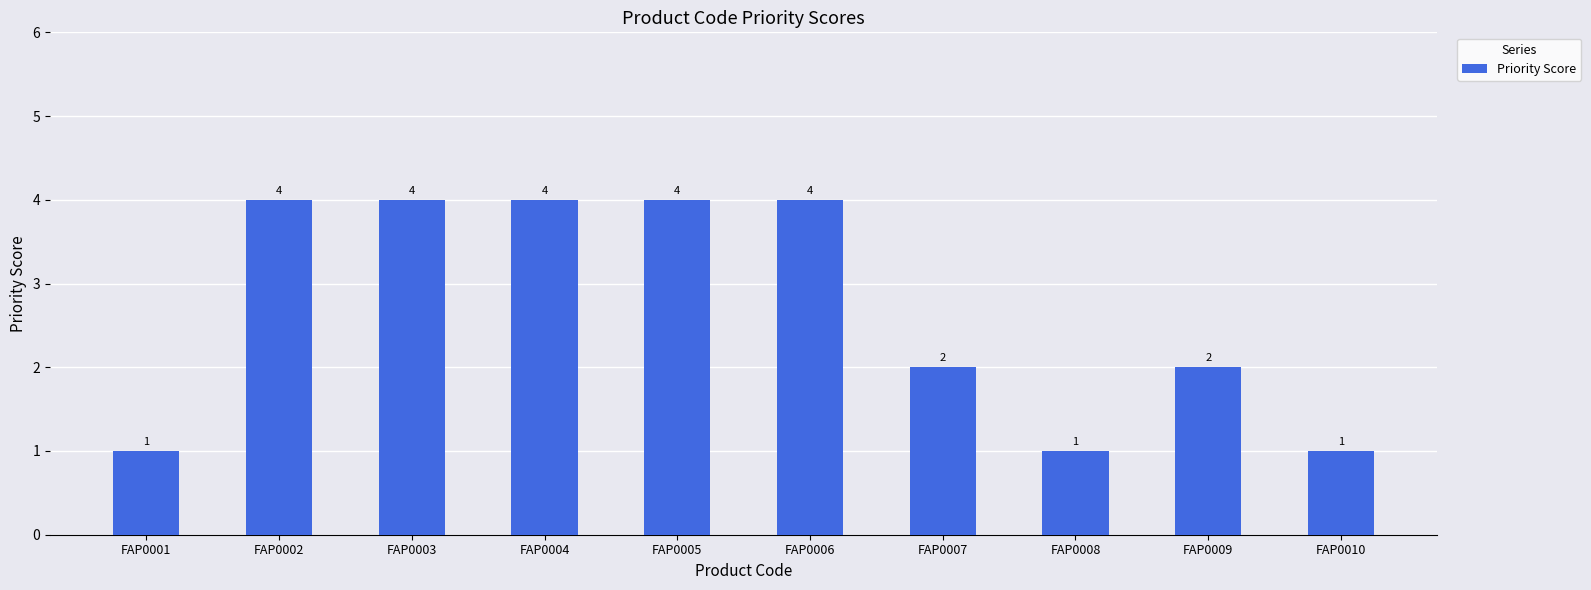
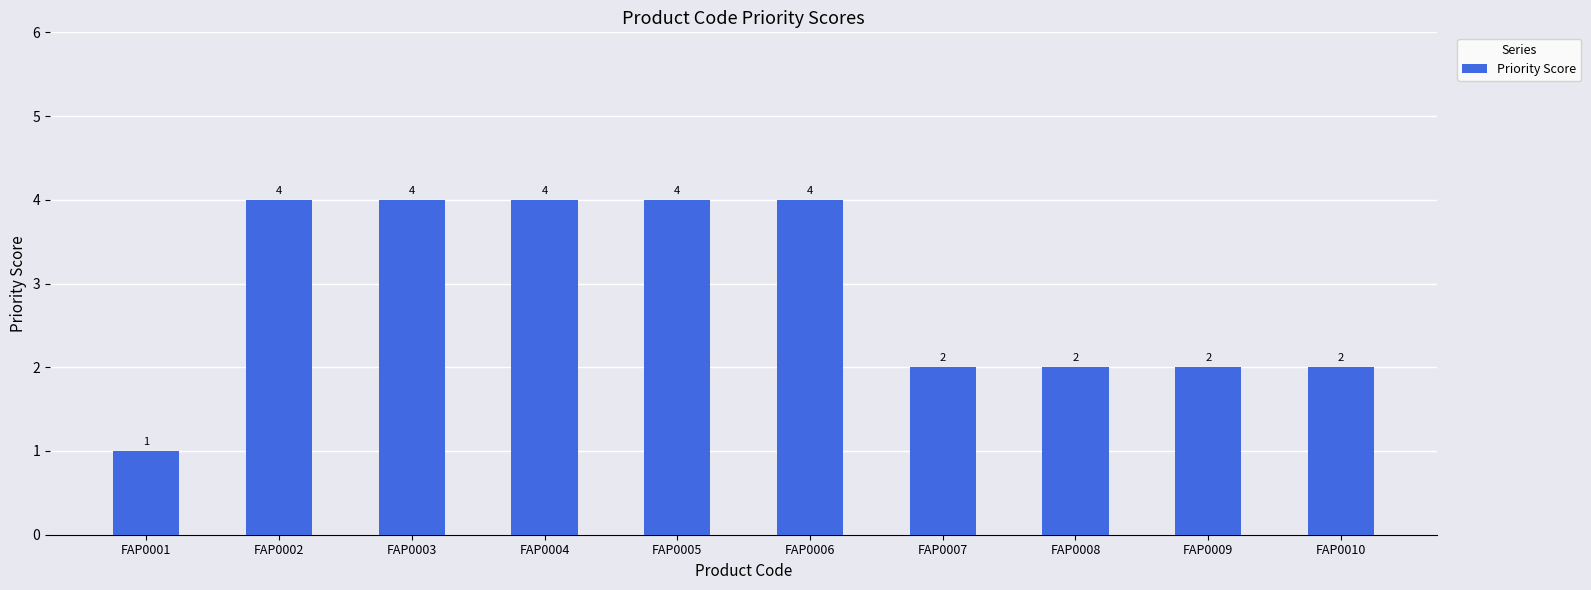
FAP0008: 1 -> 2
FAP0010: 1 -> 2
